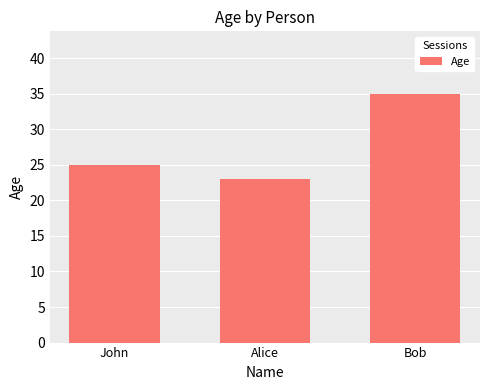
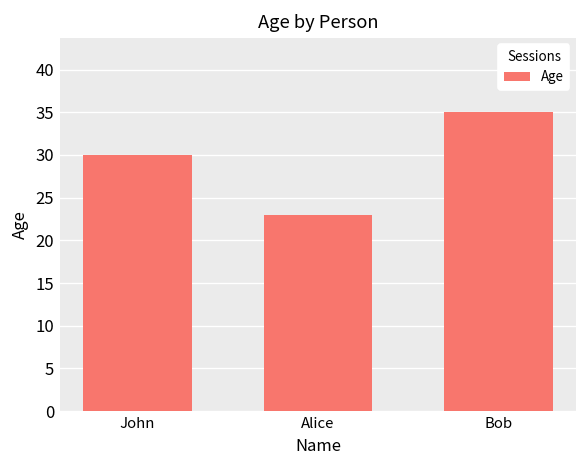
John: 25 -> 30
